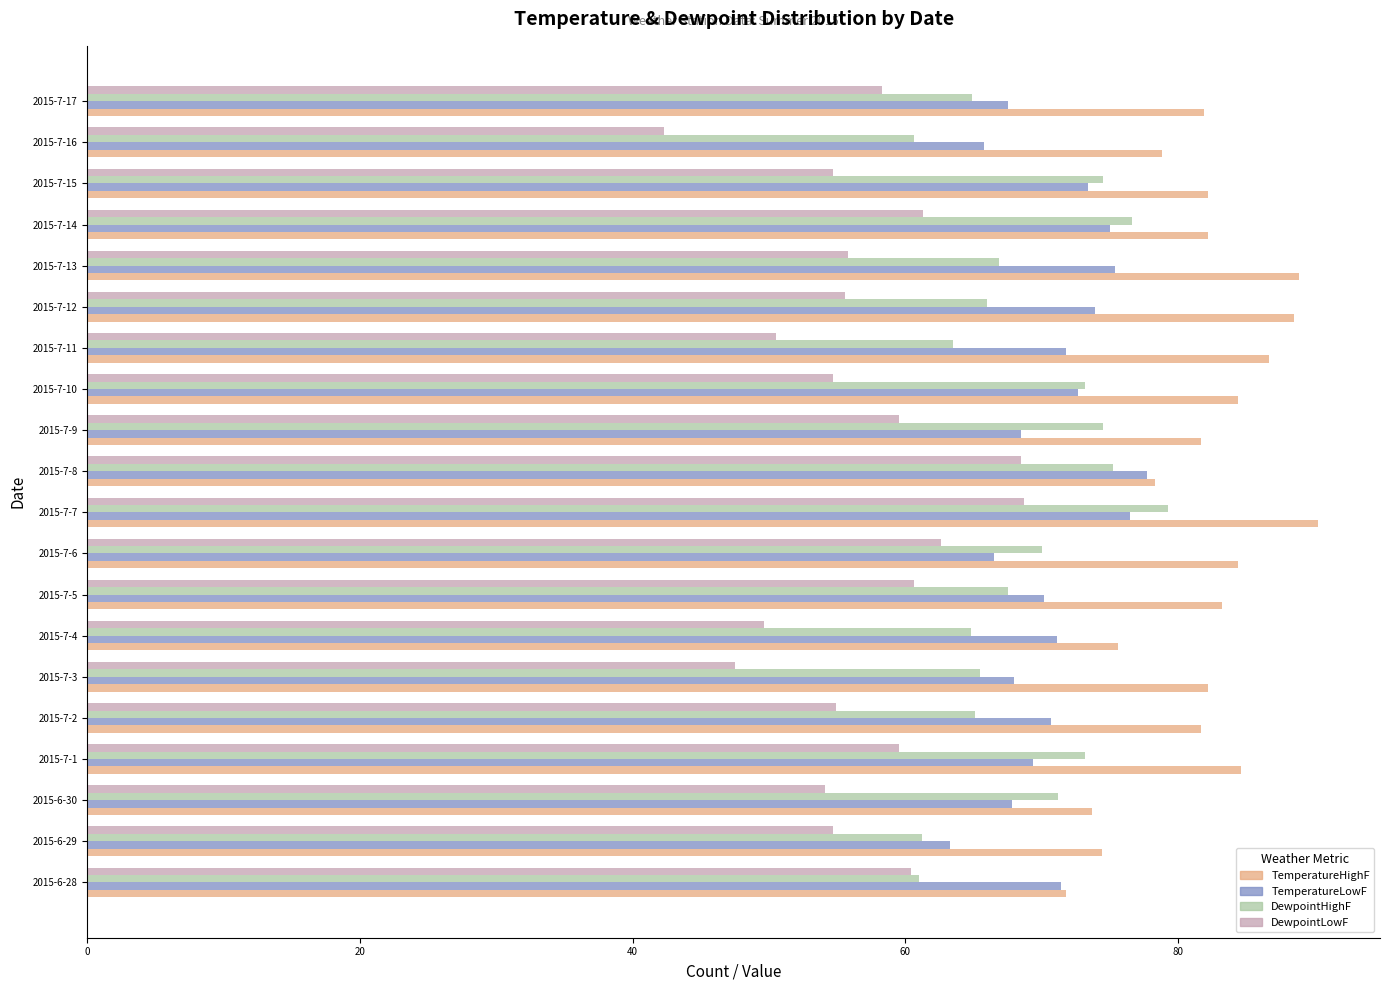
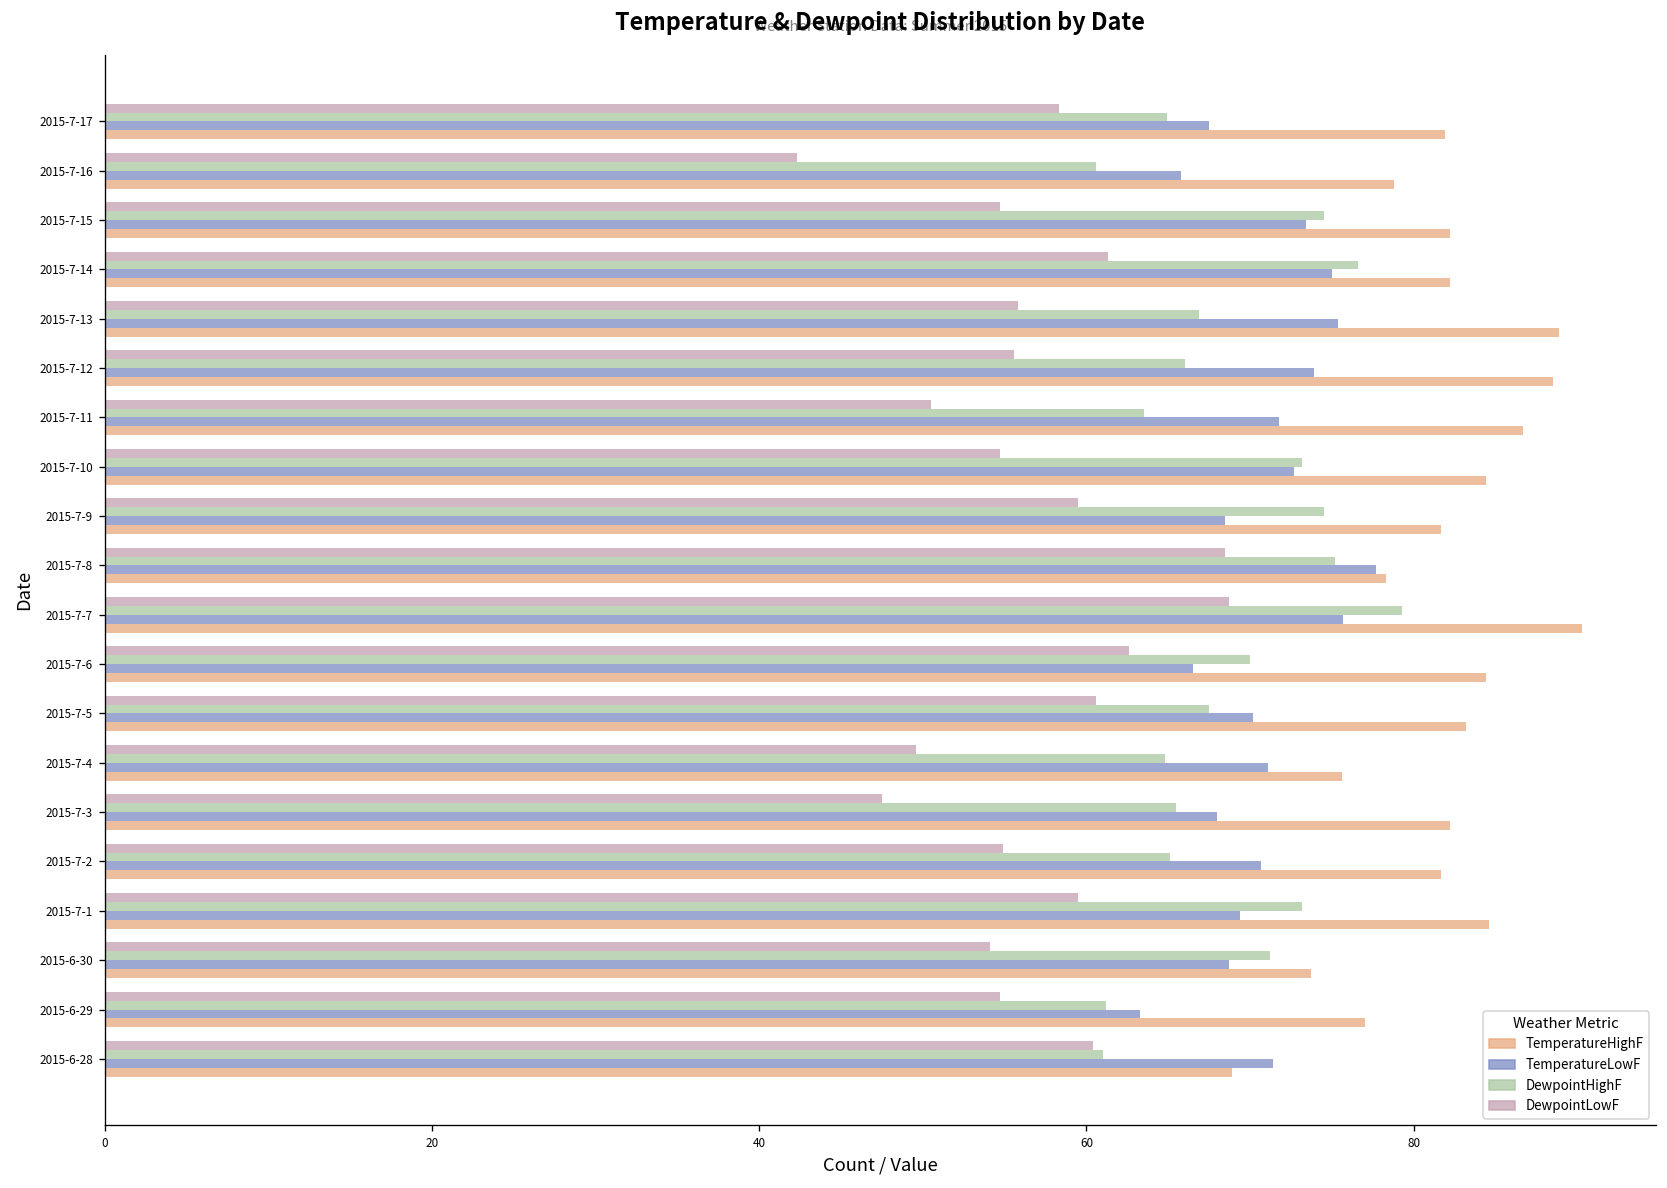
TemperatureLowF, 2015-7-7: 76.5 -> 75.7
TemperatureLowF, 2015-6-30: 67.8 -> 68.7
TemperatureHighF, 2015-6-29: 74.4 -> 77.0
TemperatureHighF, 2015-6-28: 71.8 -> 68.9
